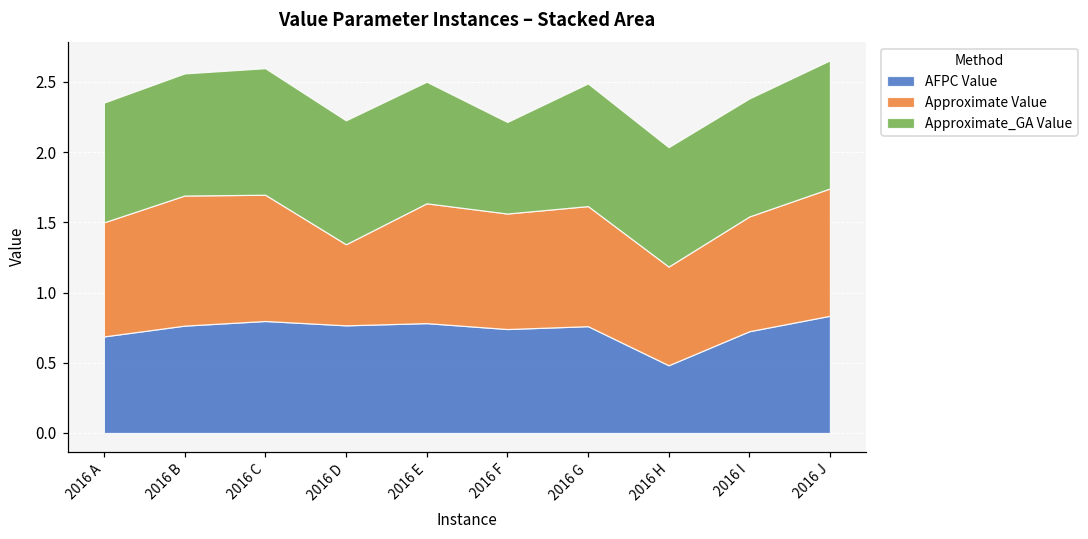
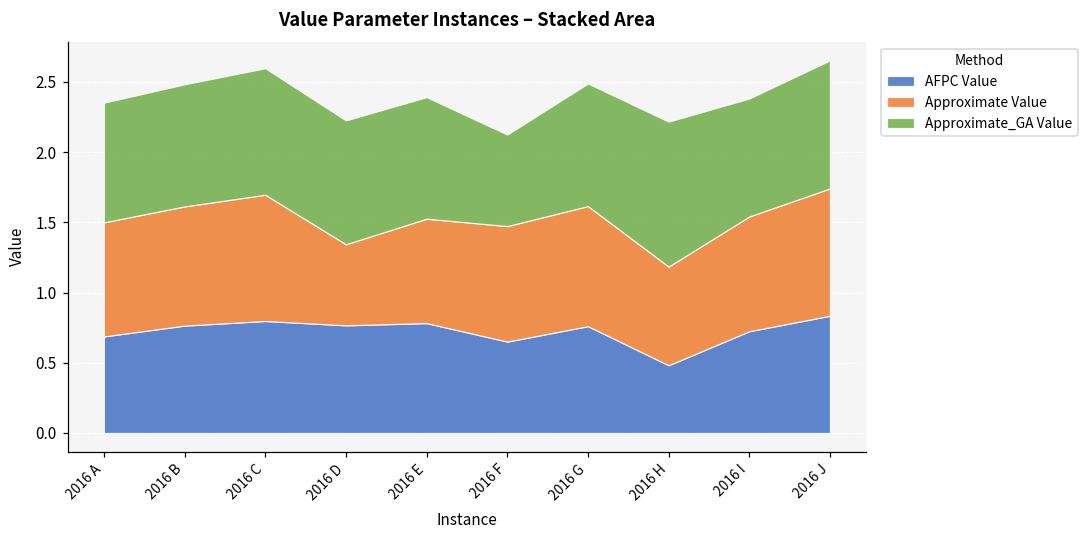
Approximate Value, 2016 B: 0.93 -> 0.85
Approximate Value, 2016 E: 0.85 -> 0.74
AFPC Value, 2016 F: 0.74 -> 0.65
Approximate_GA Value, 2016 H: 0.85 -> 1.03
